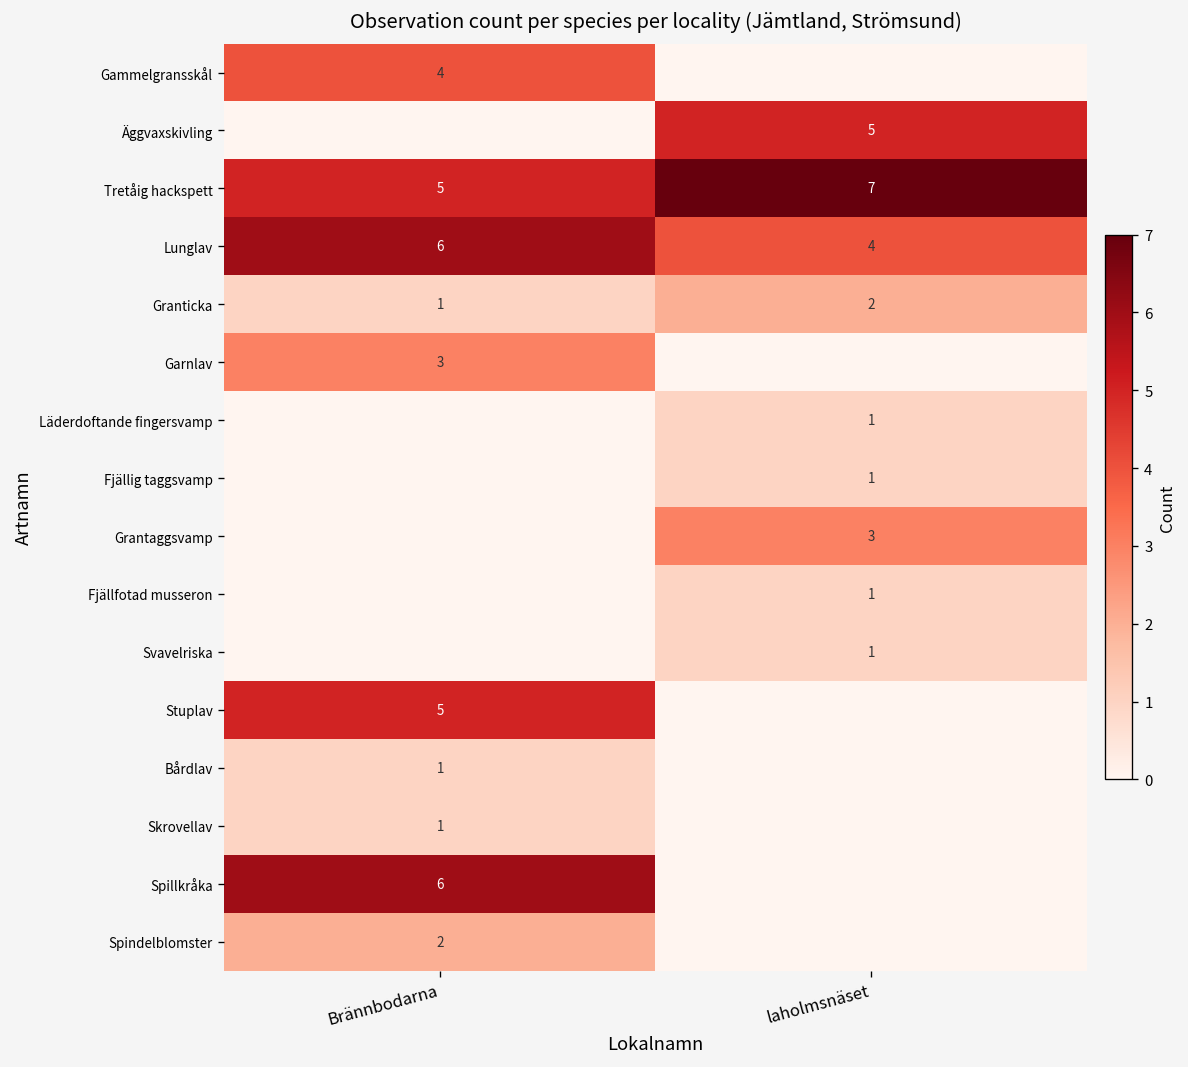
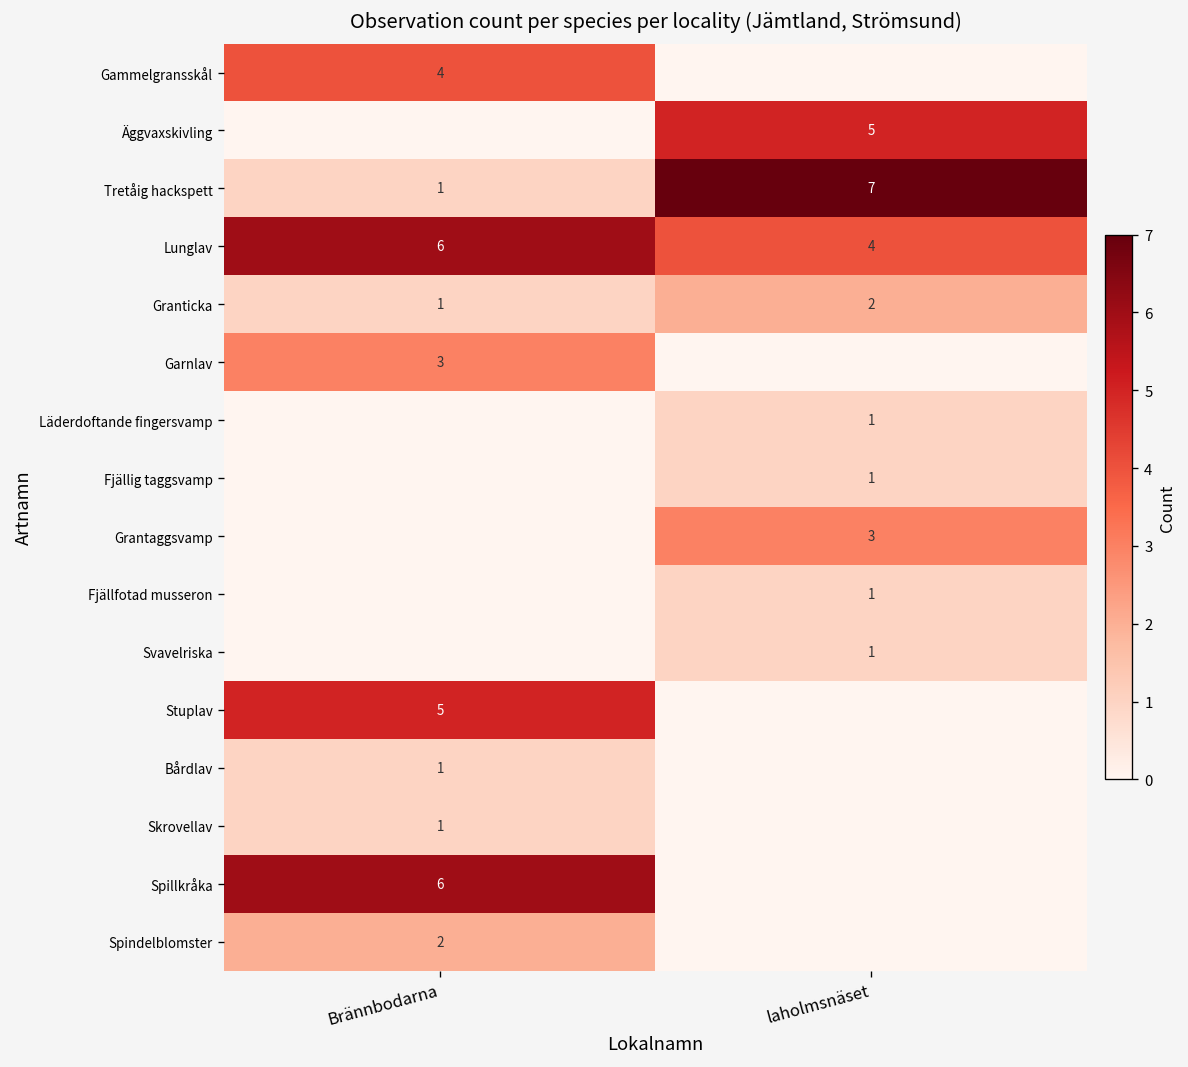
Tretåig hackspett, Brännbodarna: 5 -> 1
